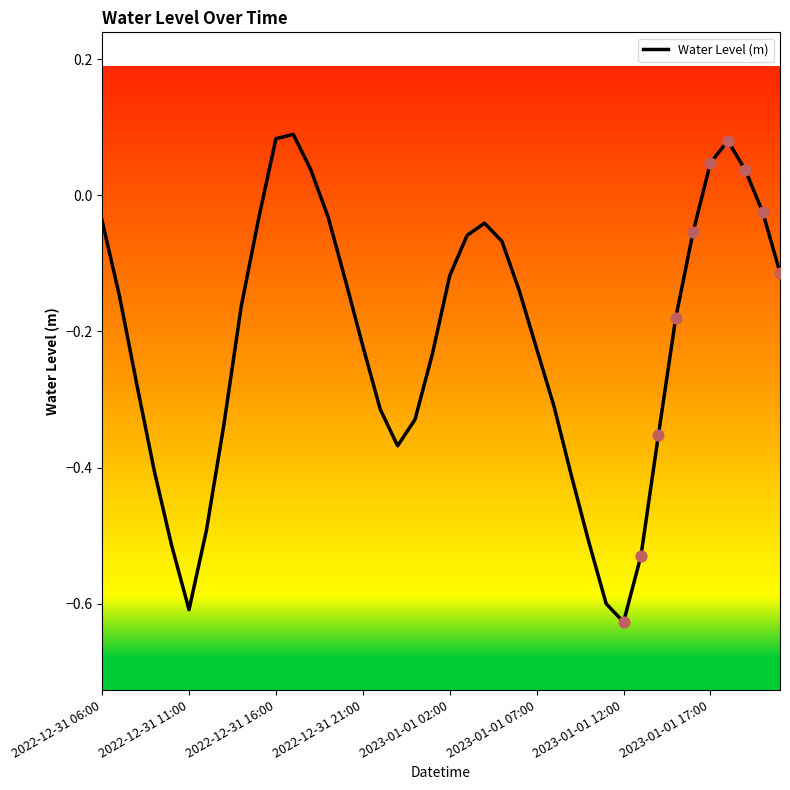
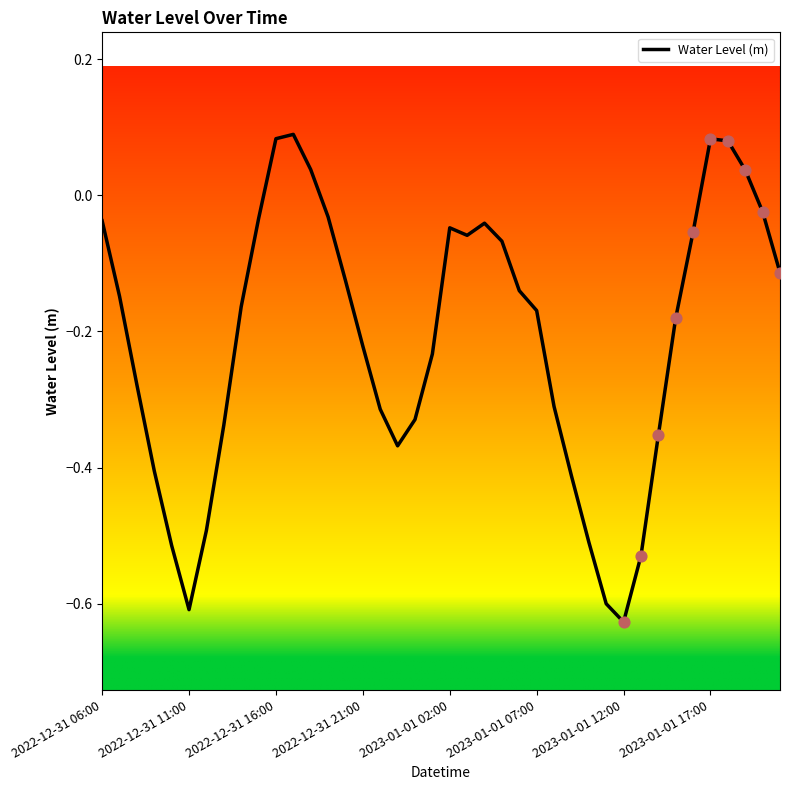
Water Level (m), 2023-01-01 02:00: -0.12 -> -0.05
Water Level (m), 2023-01-01 07:00: -0.23 -> -0.17
Water Level (m), 2023-01-01 17:00: 0.05 -> 0.08
